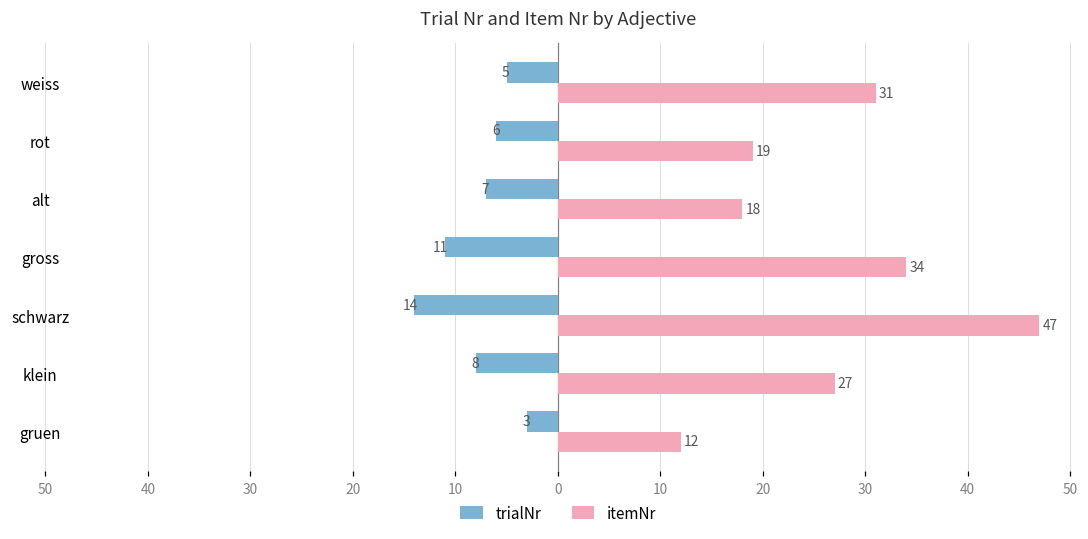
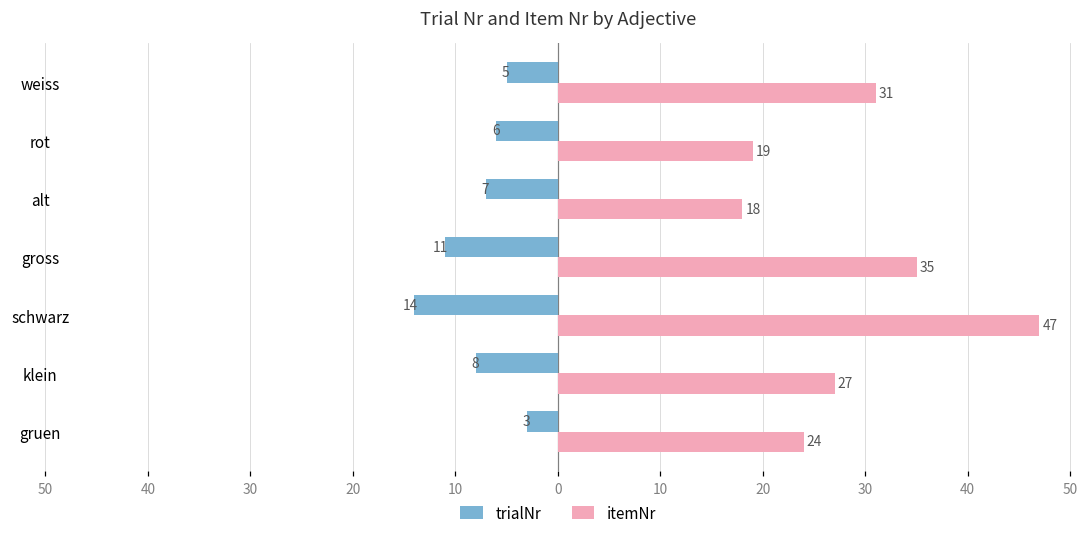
itemNr, gross: 34 -> 35
itemNr, gruen: 12 -> 24
